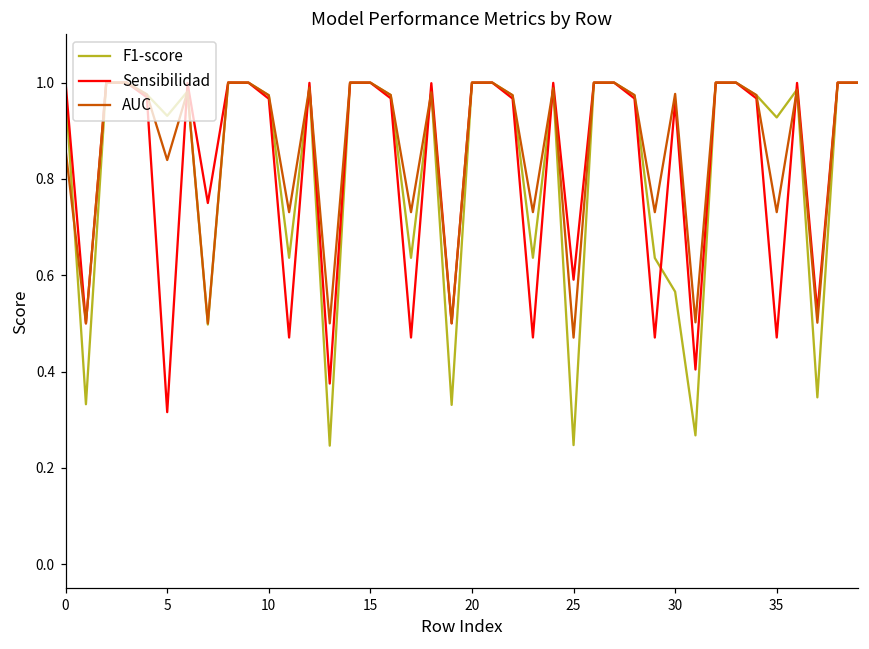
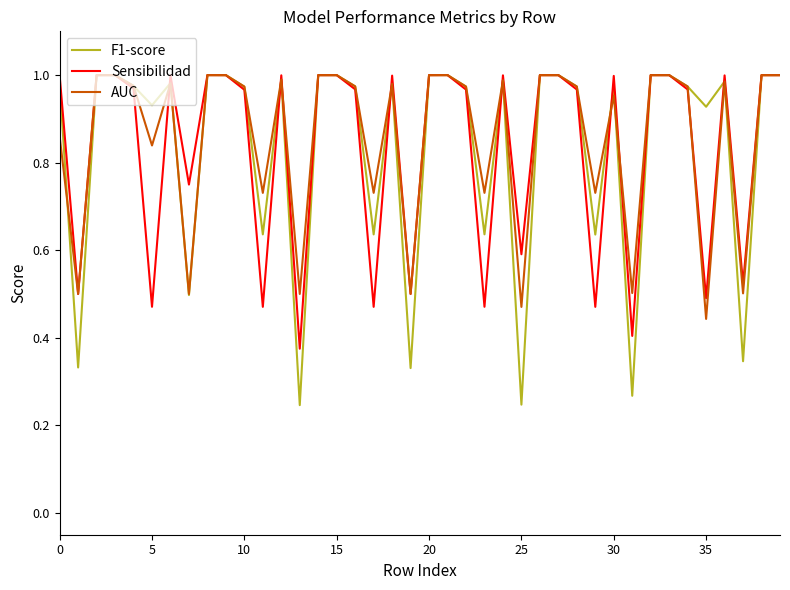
Sensibilidad, 5: 0.32 -> 0.47
F1-score, 30: 0.57 -> 0.98
Sensibilidad, 30: 0.96 -> 1.00
AUC, 30: 0.98 -> 0.95
Sensibilidad, 35: 0.47 -> 0.49
AUC, 35: 0.73 -> 0.44
